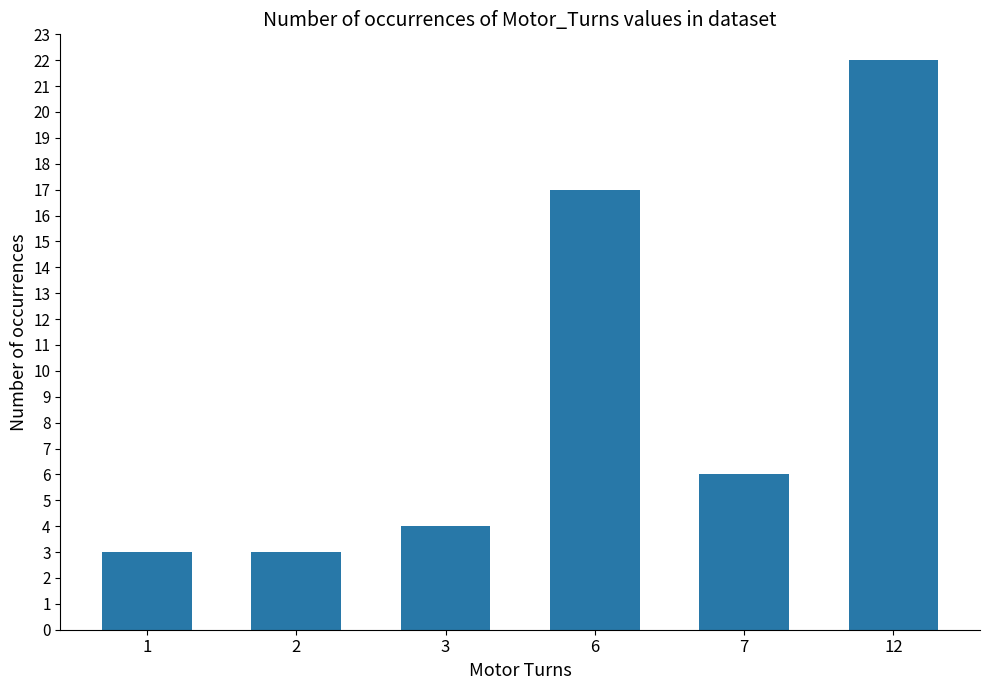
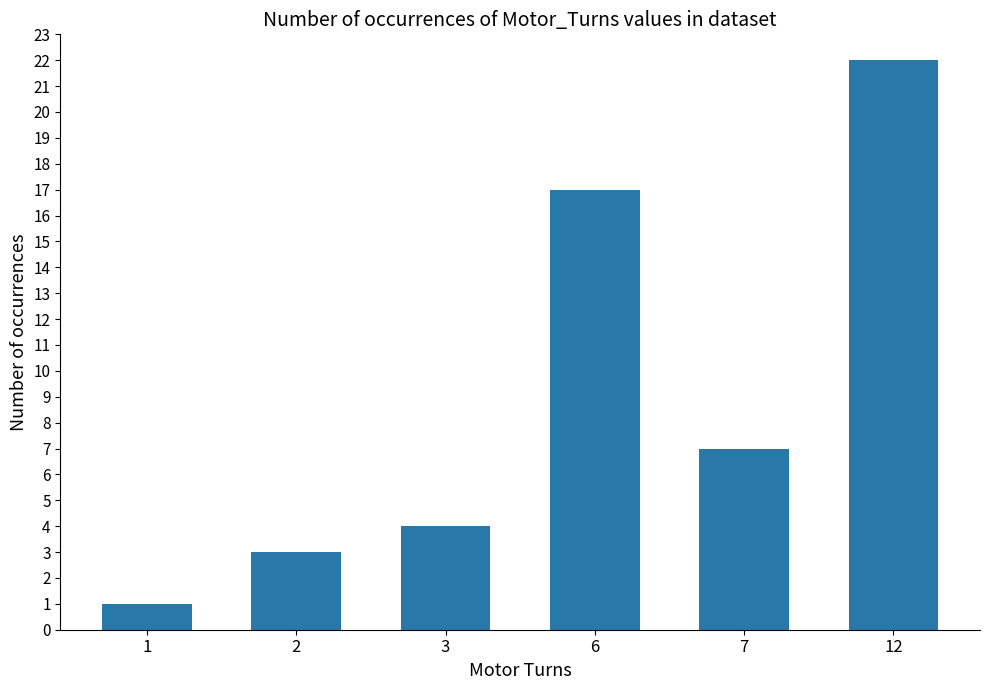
1: 3 -> 1
7: 6 -> 7
